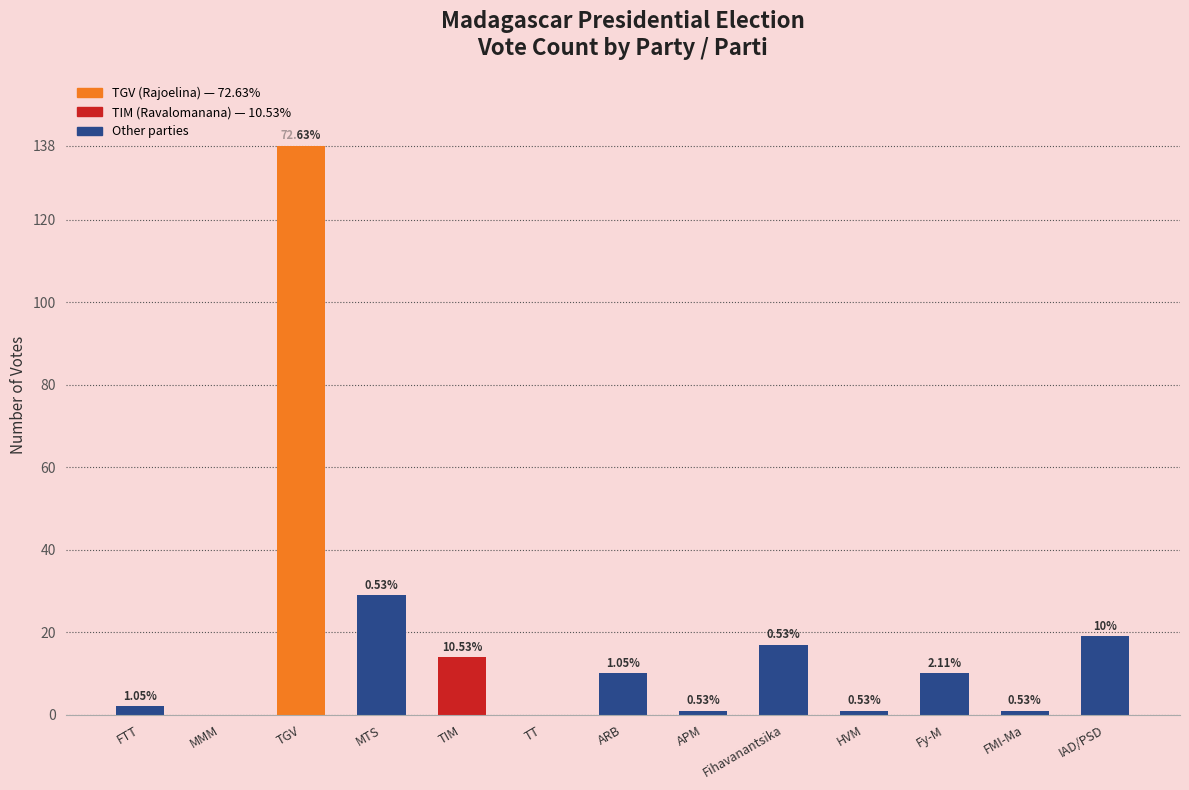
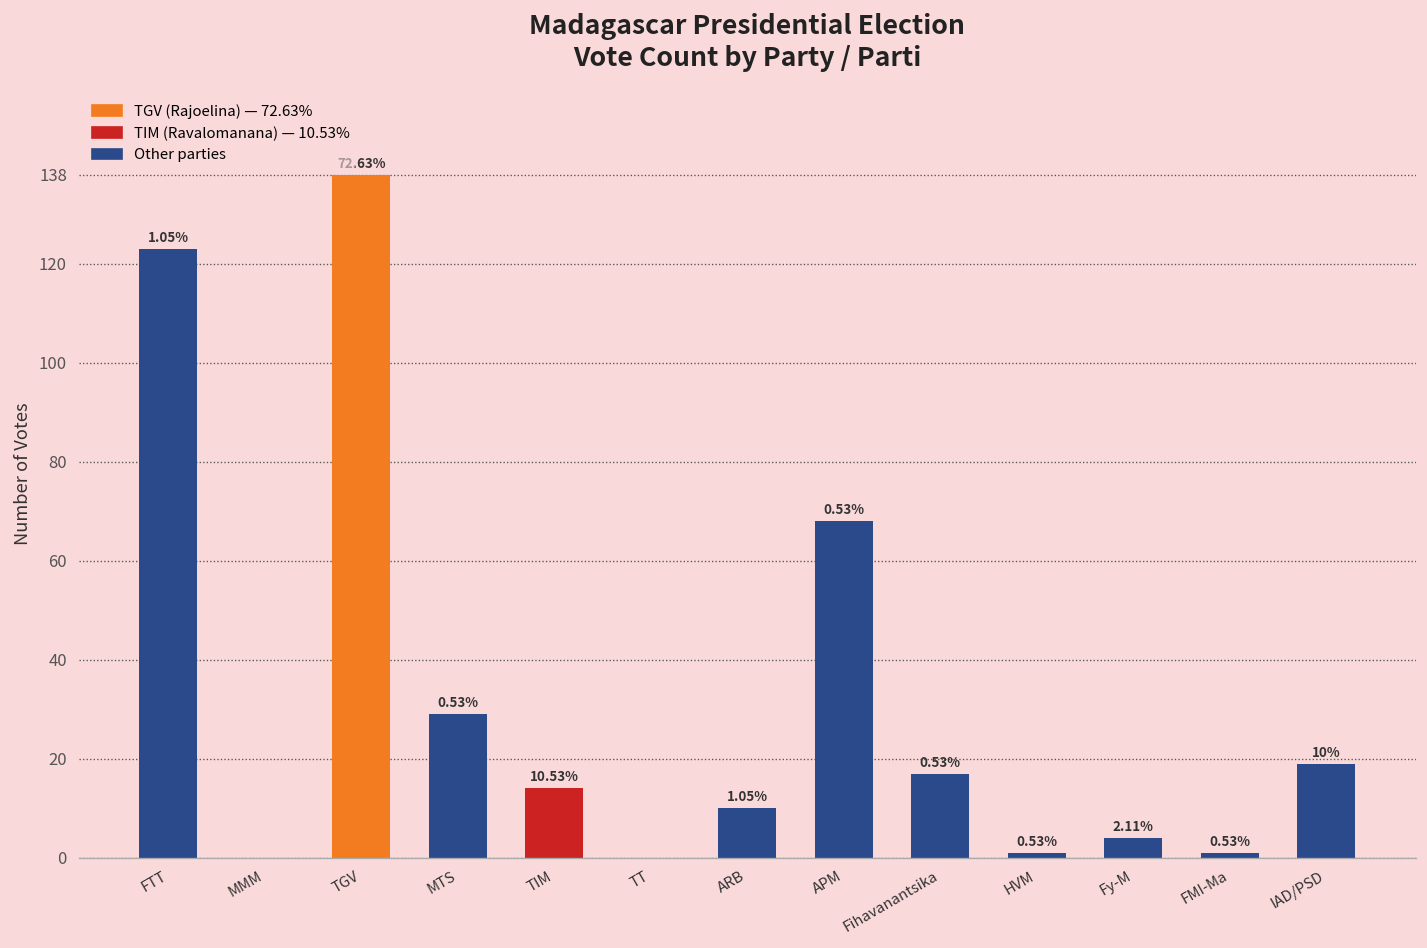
FTT: 2 -> 123
APM: 1 -> 68
Fy-M: 10 -> 4
